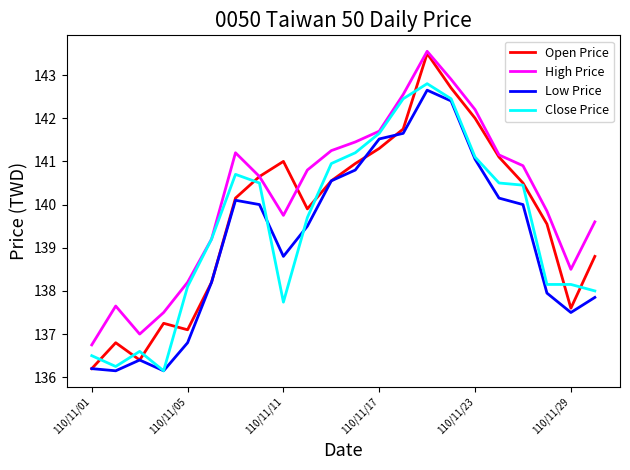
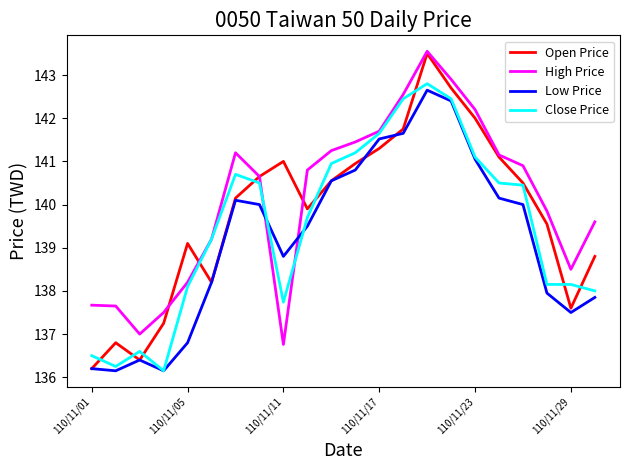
High Price, 110/11/01: 136.8 -> 137.7
Open Price, 110/11/05: 137.1 -> 139.1
High Price, 110/11/11: 139.8 -> 136.8
